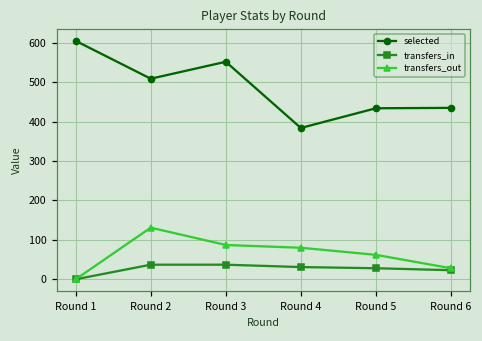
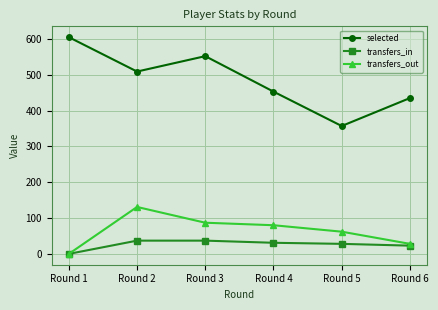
selected, Round 4: 380 -> 450
selected, Round 5: 430 -> 360
